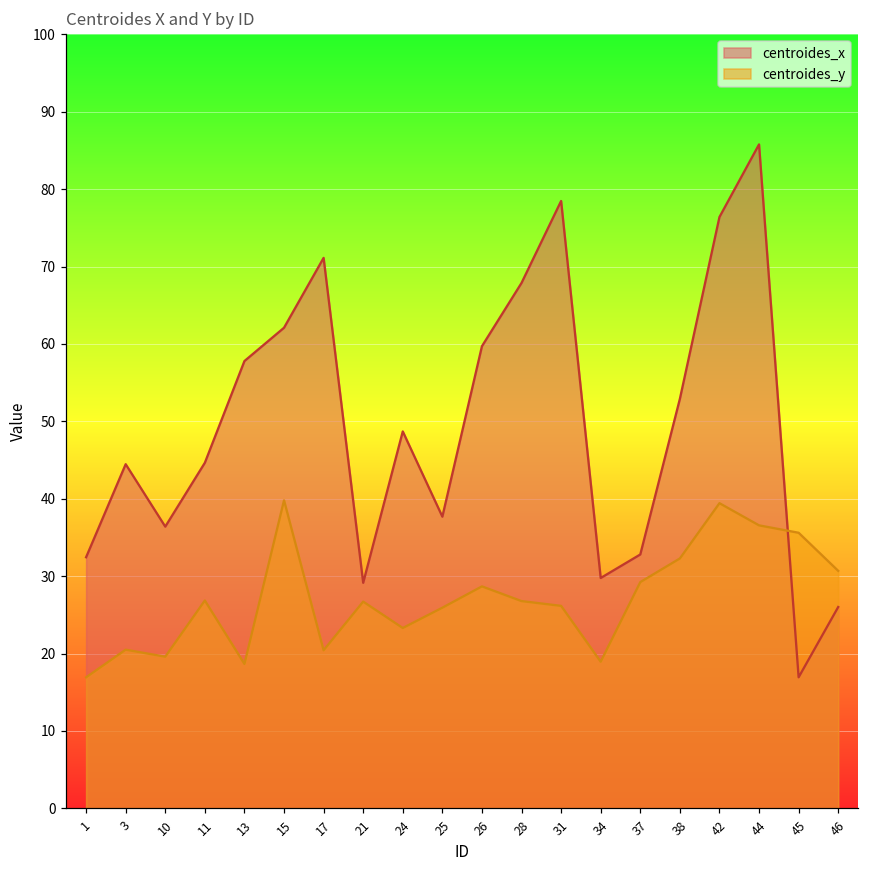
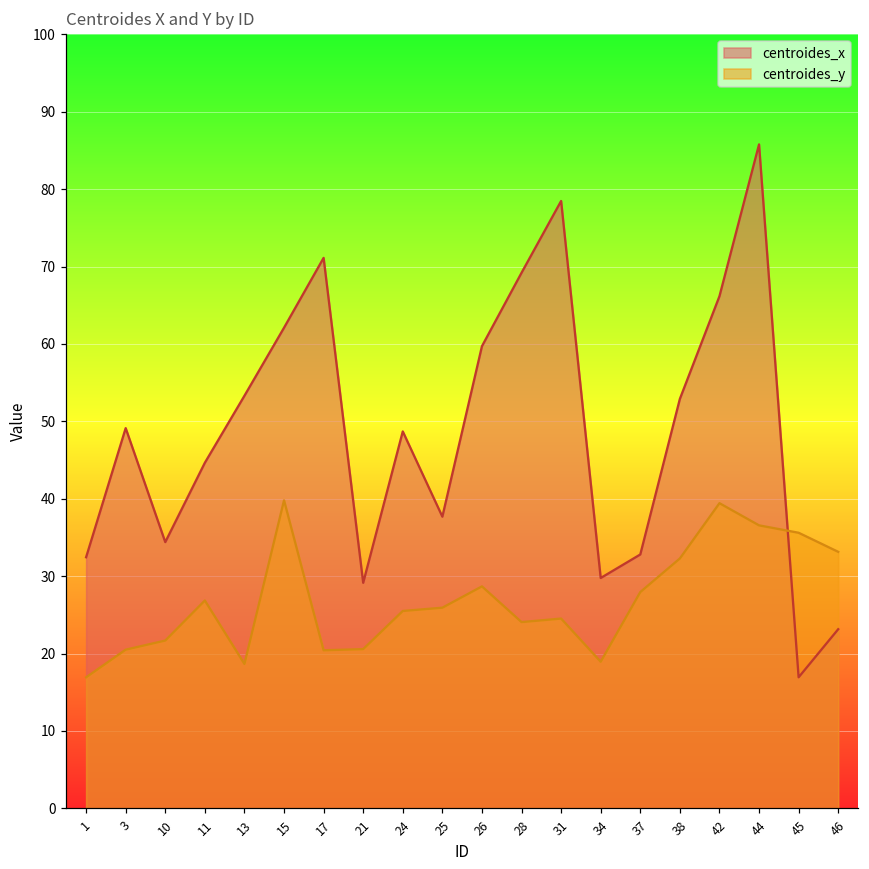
centroides_x, 3: 44 -> 49
centroides_x, 10: 36 -> 34
centroides_y, 10: 20 -> 22
centroides_x, 13: 58 -> 53
centroides_y, 21: 27 -> 21
centroides_y, 24: 23 -> 26
centroides_x, 28: 68 -> 69
centroides_y, 28: 27 -> 24
centroides_y, 31: 26 -> 25
centroides_y, 37: 29 -> 28
centroides_x, 42: 76 -> 66
centroides_x, 46: 26 -> 23
centroides_y, 46: 31 -> 33
